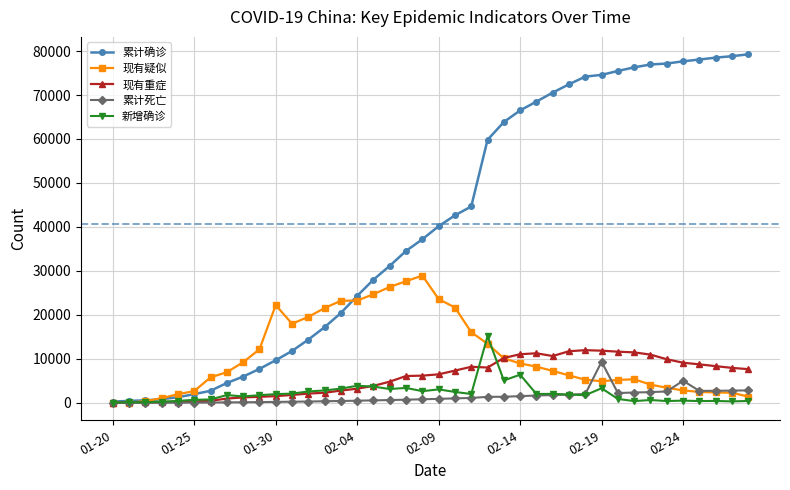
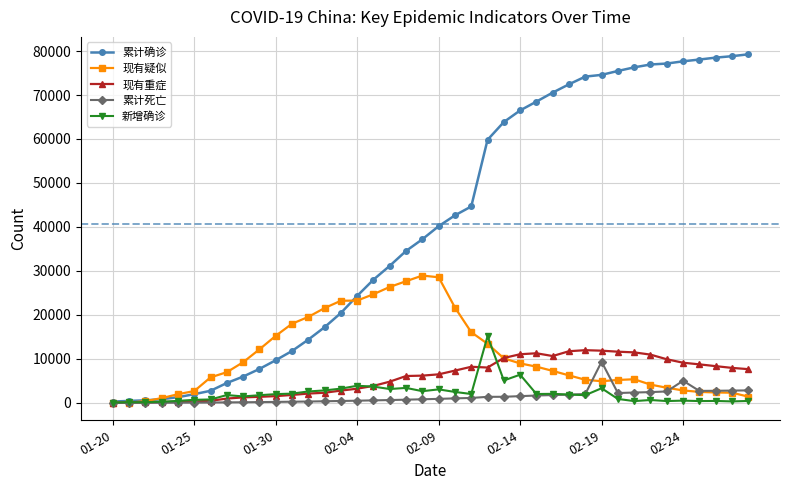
现有疑似, 01-30: 22000 -> 15000
现有疑似, 02-09: 24000 -> 29000
